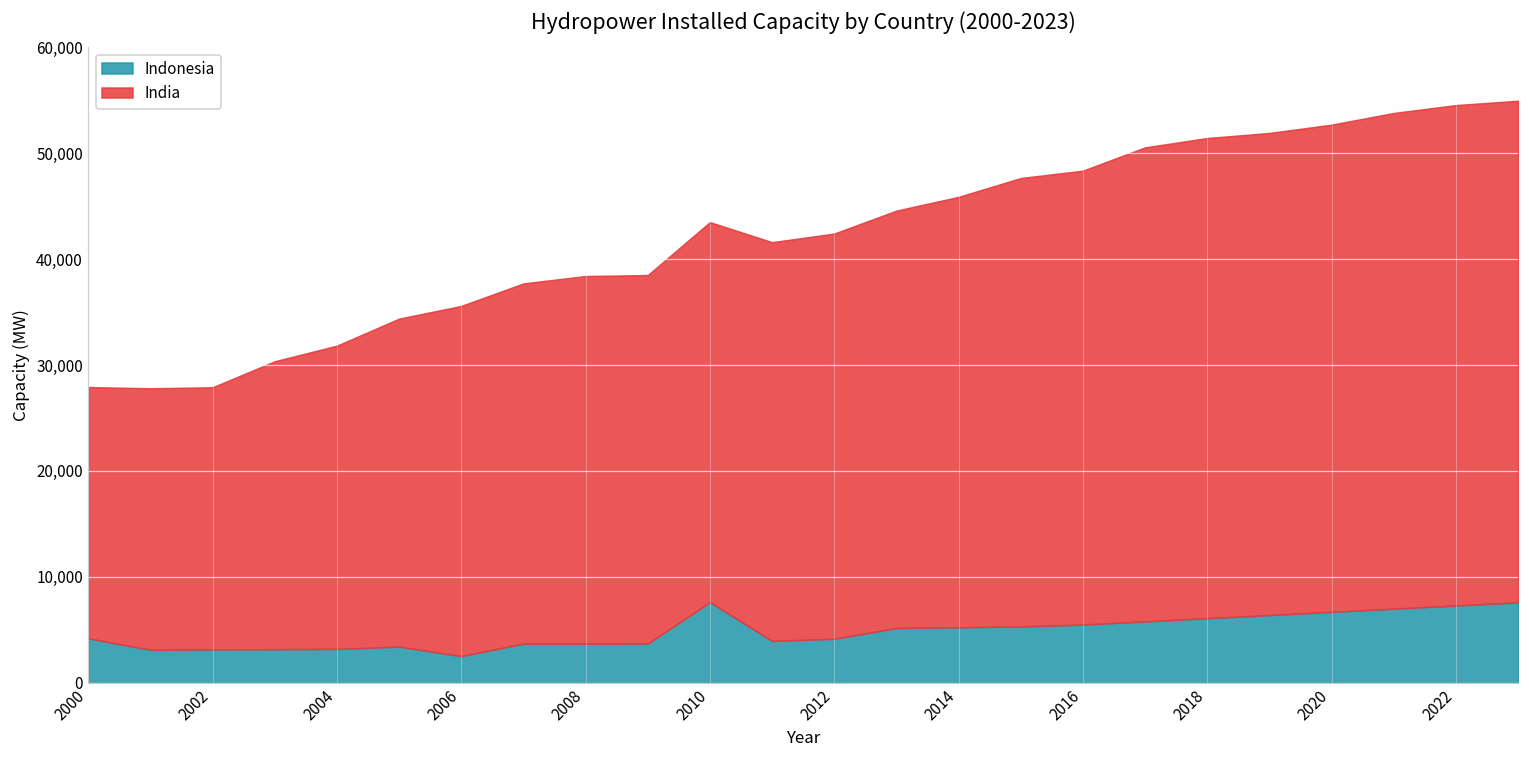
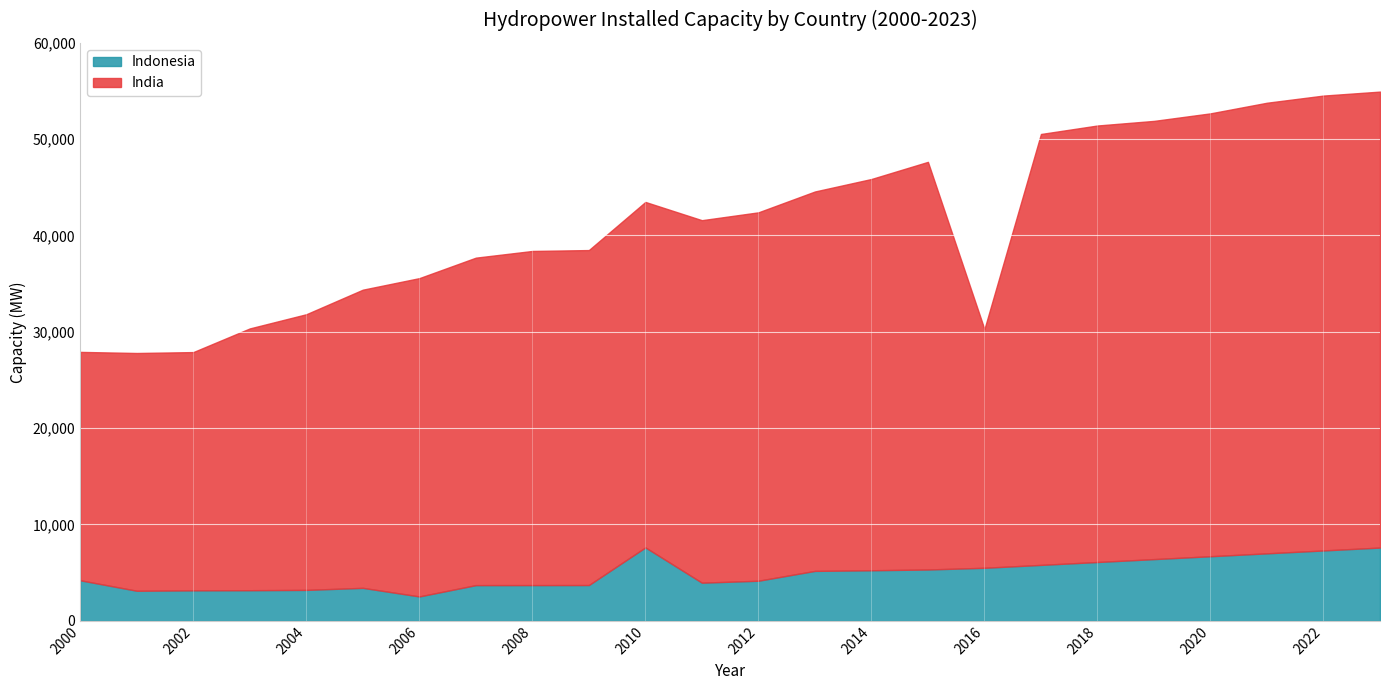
India, 2016: 43,000 -> 25,000
